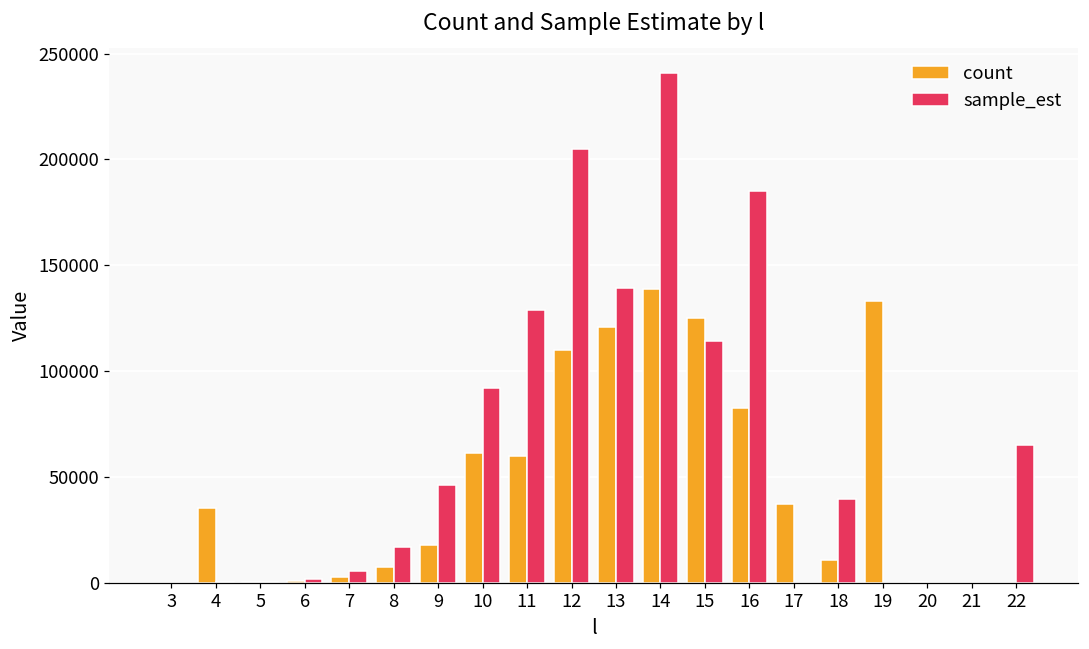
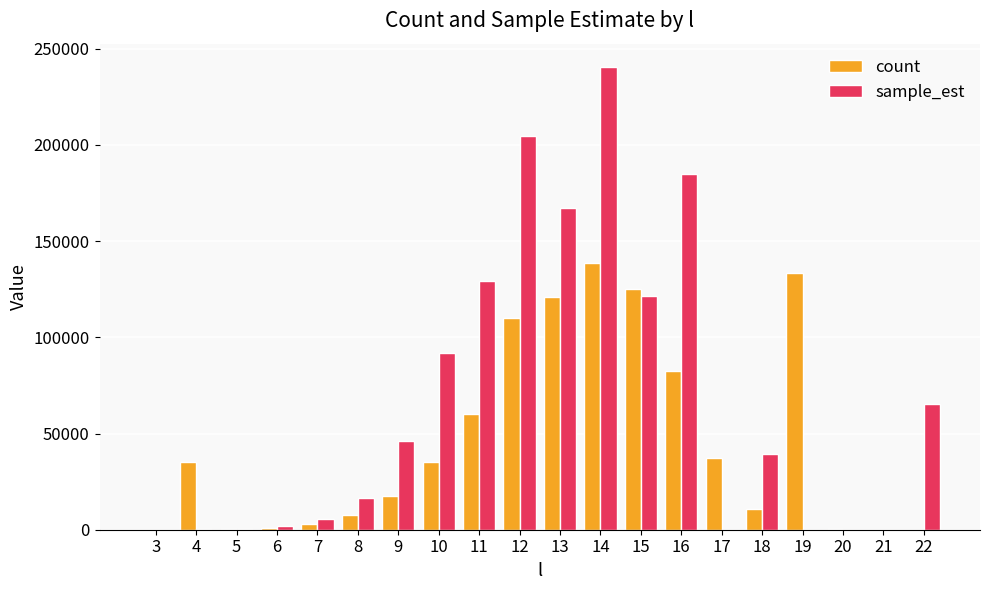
count, 10: 61000 -> 35000
sample_est, 13: 139000 -> 167000
sample_est, 15: 114000 -> 121000
